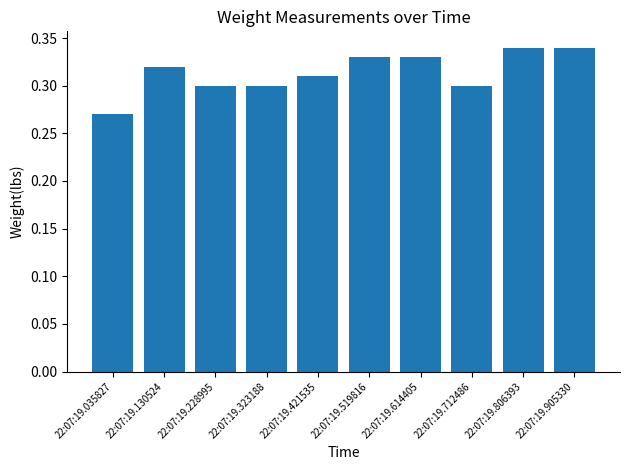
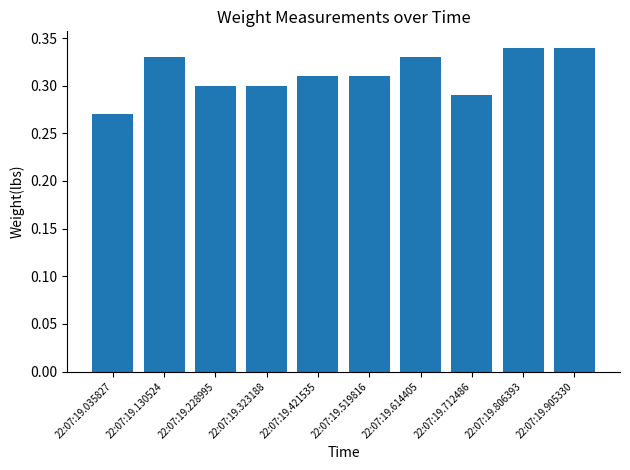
22:07:19.130524: 0.32 -> 0.33
22:07:19.519816: 0.33 -> 0.31
22:07:19.712486: 0.30 -> 0.29
